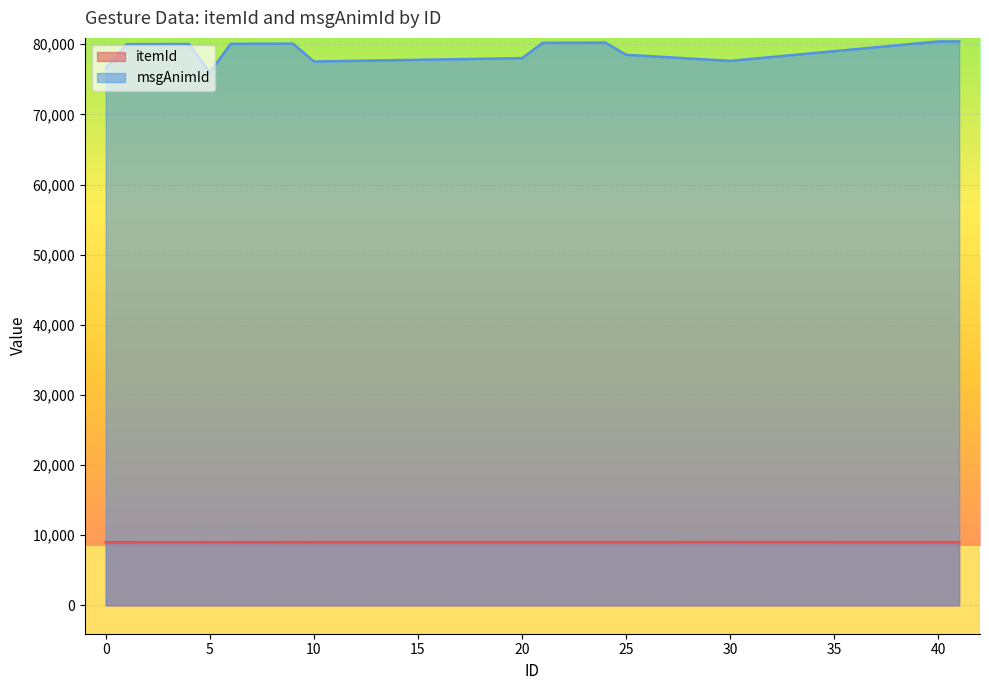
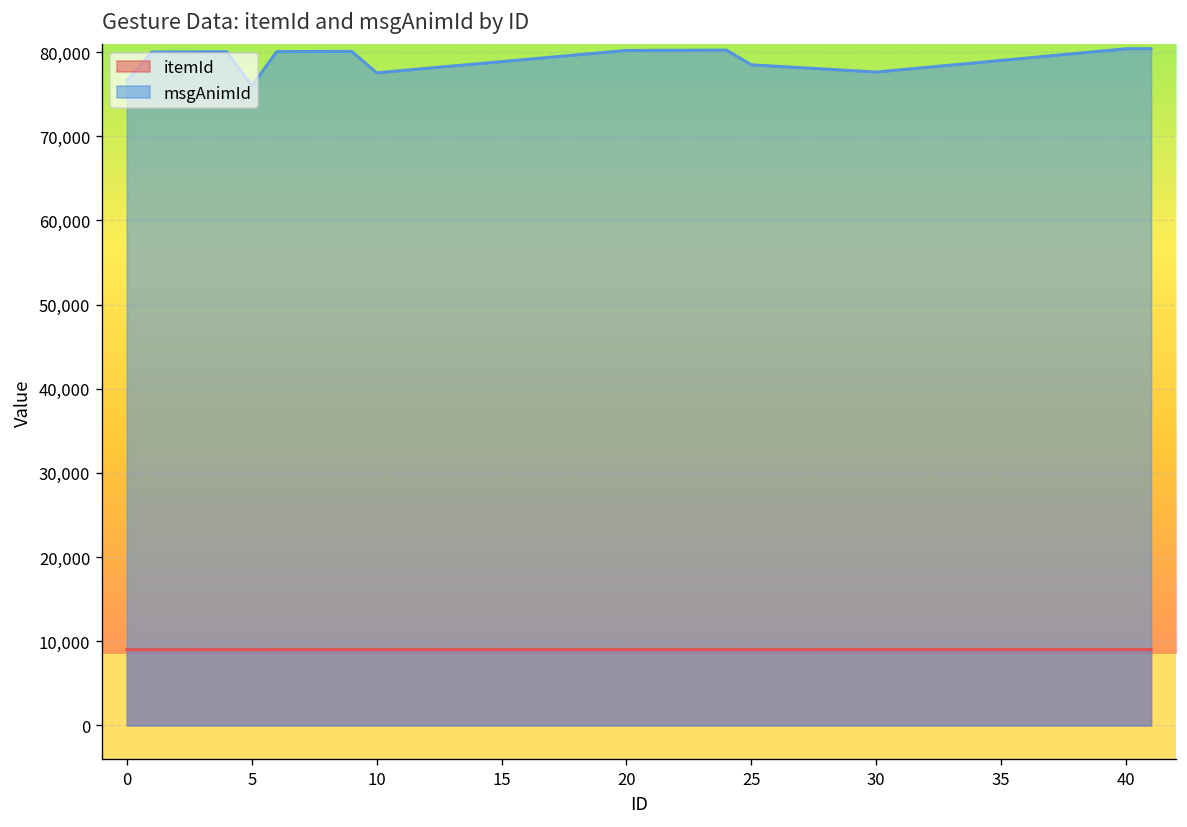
msgAnimId, 20: 78,000 -> 80,000
